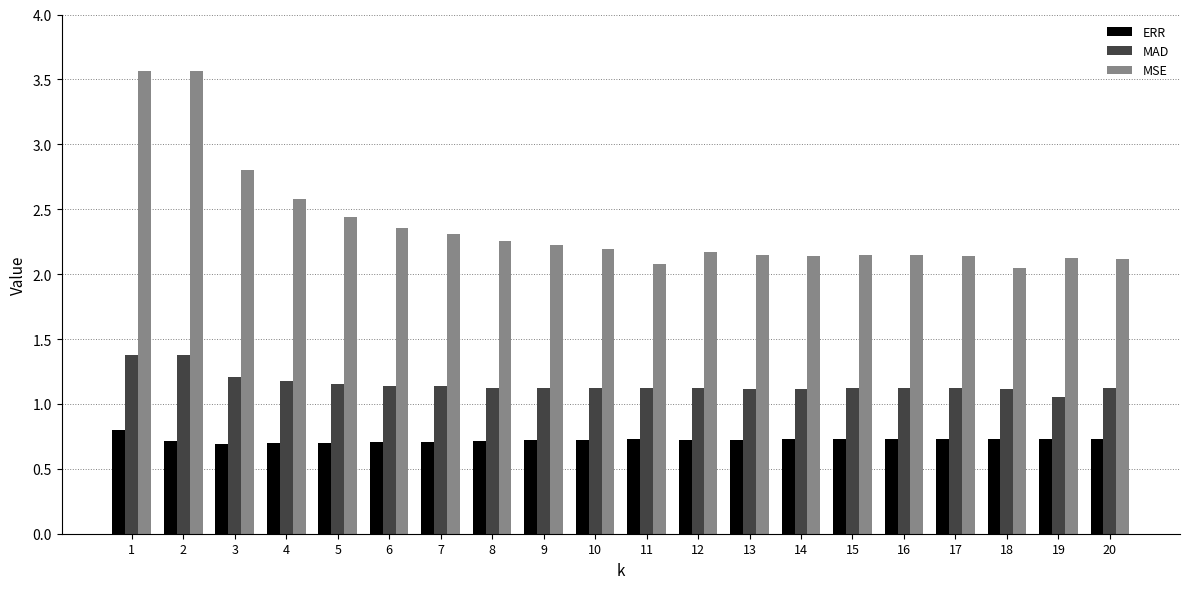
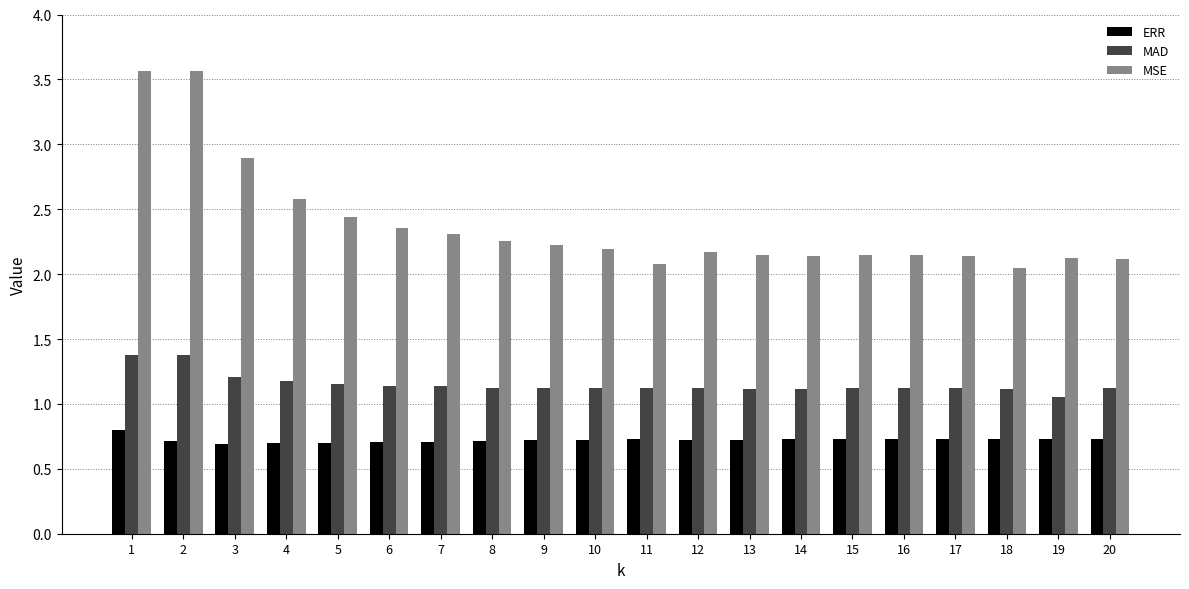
MSE, 3: 2.80 -> 2.89
